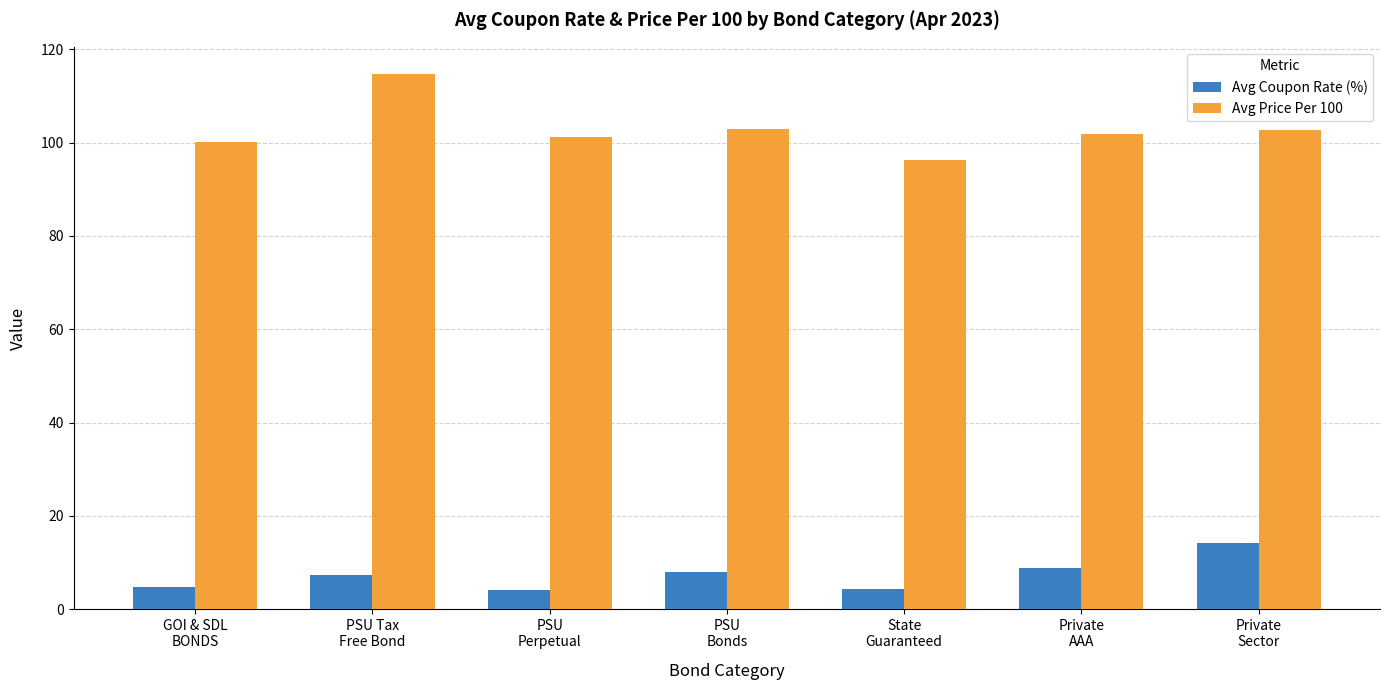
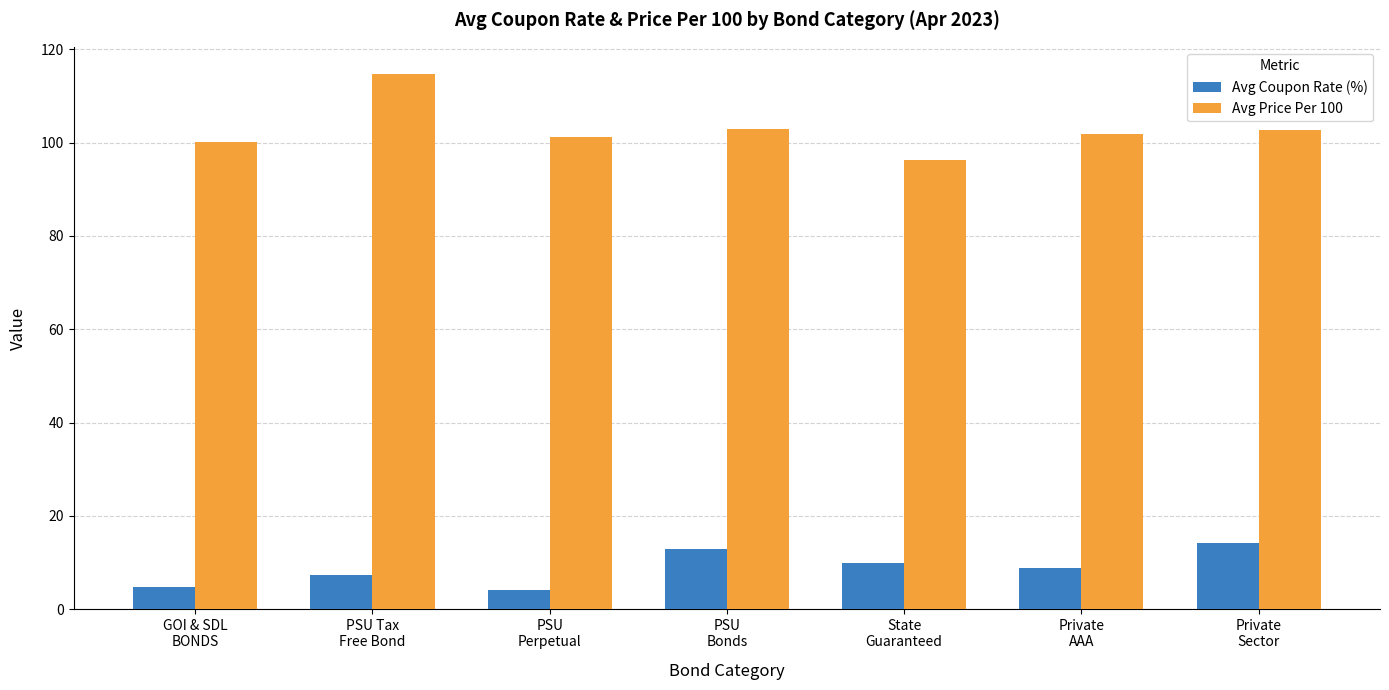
Avg Coupon Rate (%), PSU Bonds: 8 -> 13
Avg Coupon Rate (%), State Guaranteed: 4 -> 10
